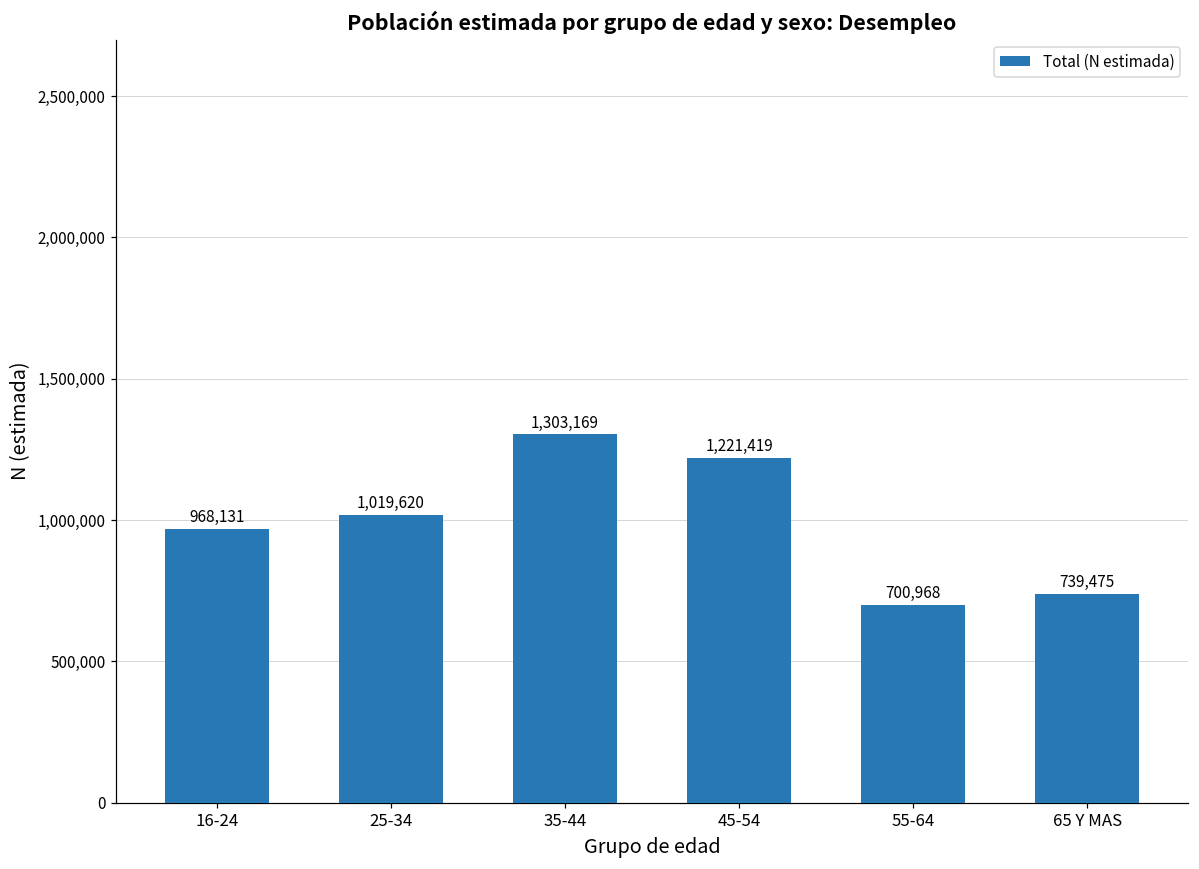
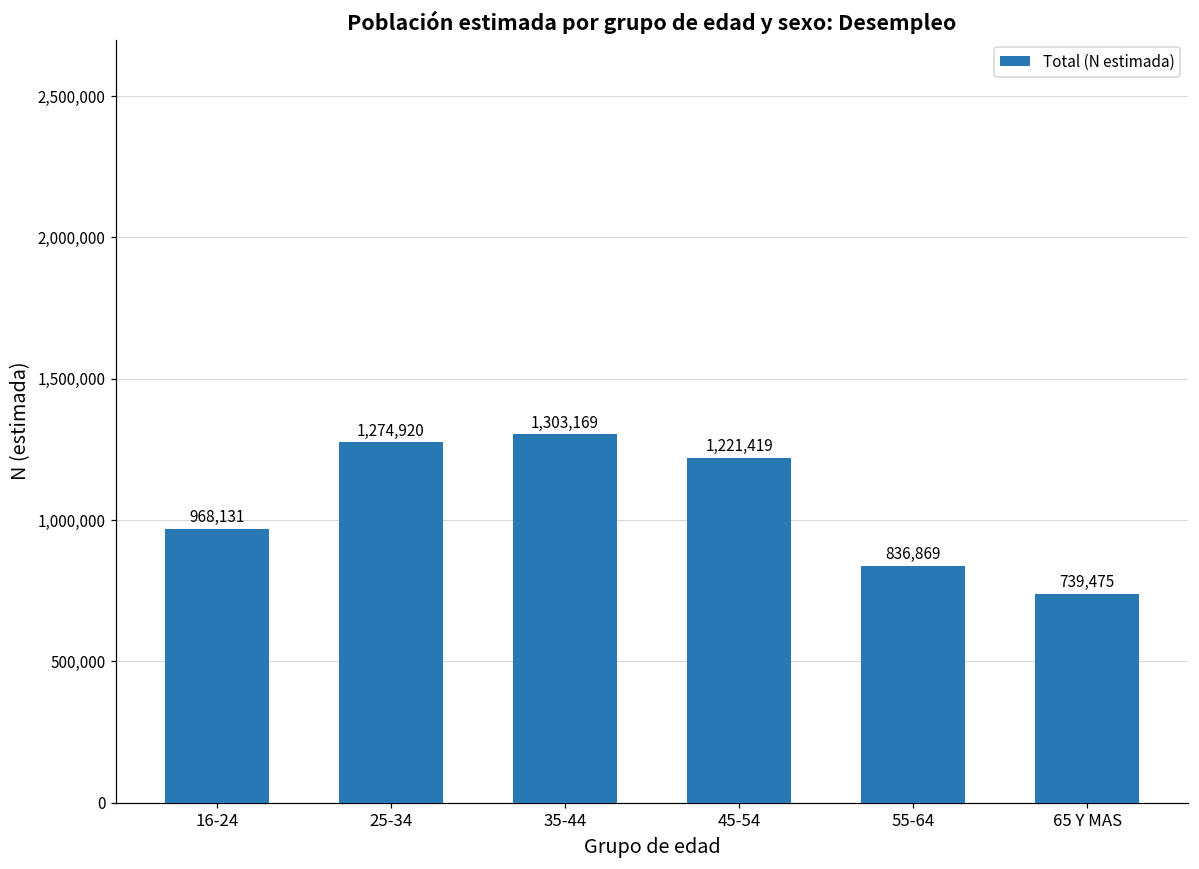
25-34: 1,019,620 -> 1,274,920
55-64: 700,968 -> 836,869
